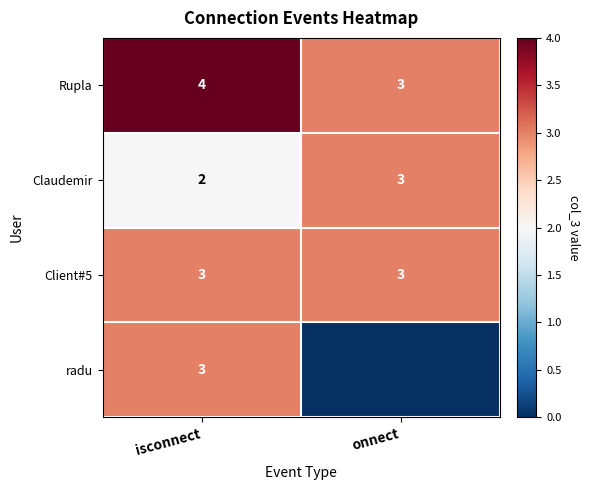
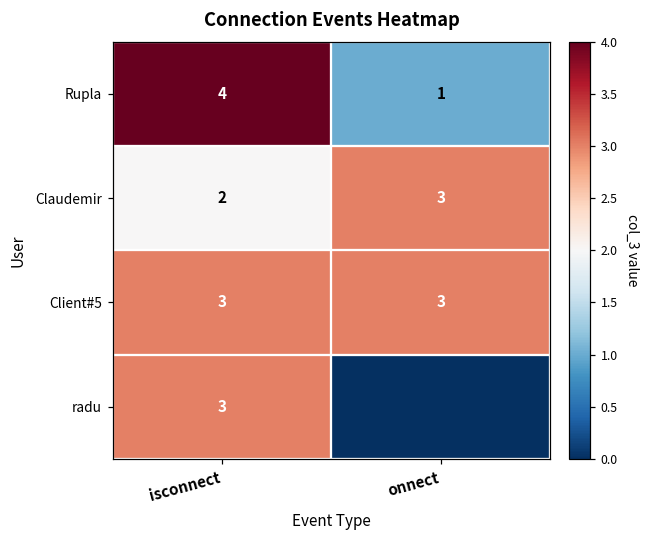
Rupla, onnect: 3 -> 1
